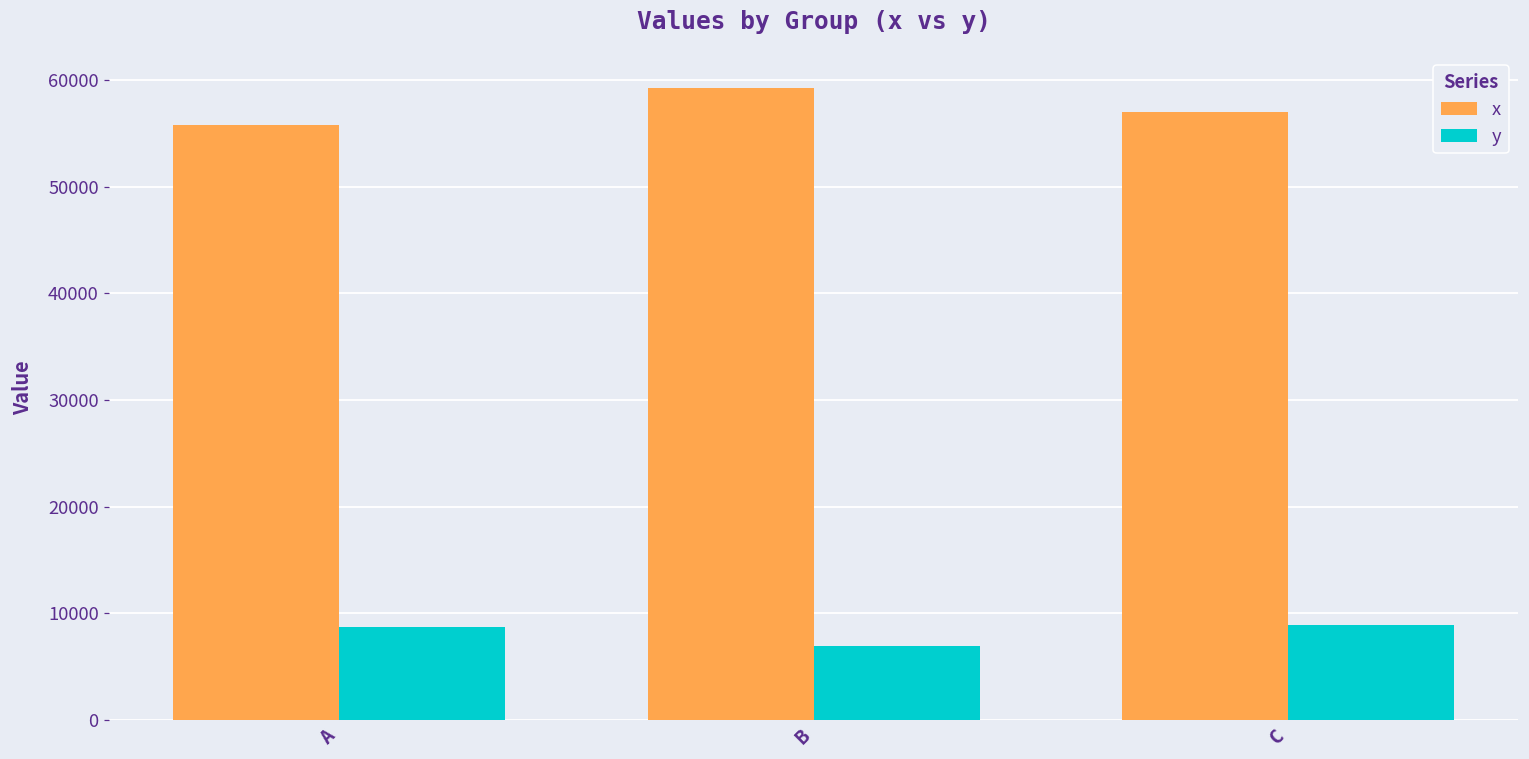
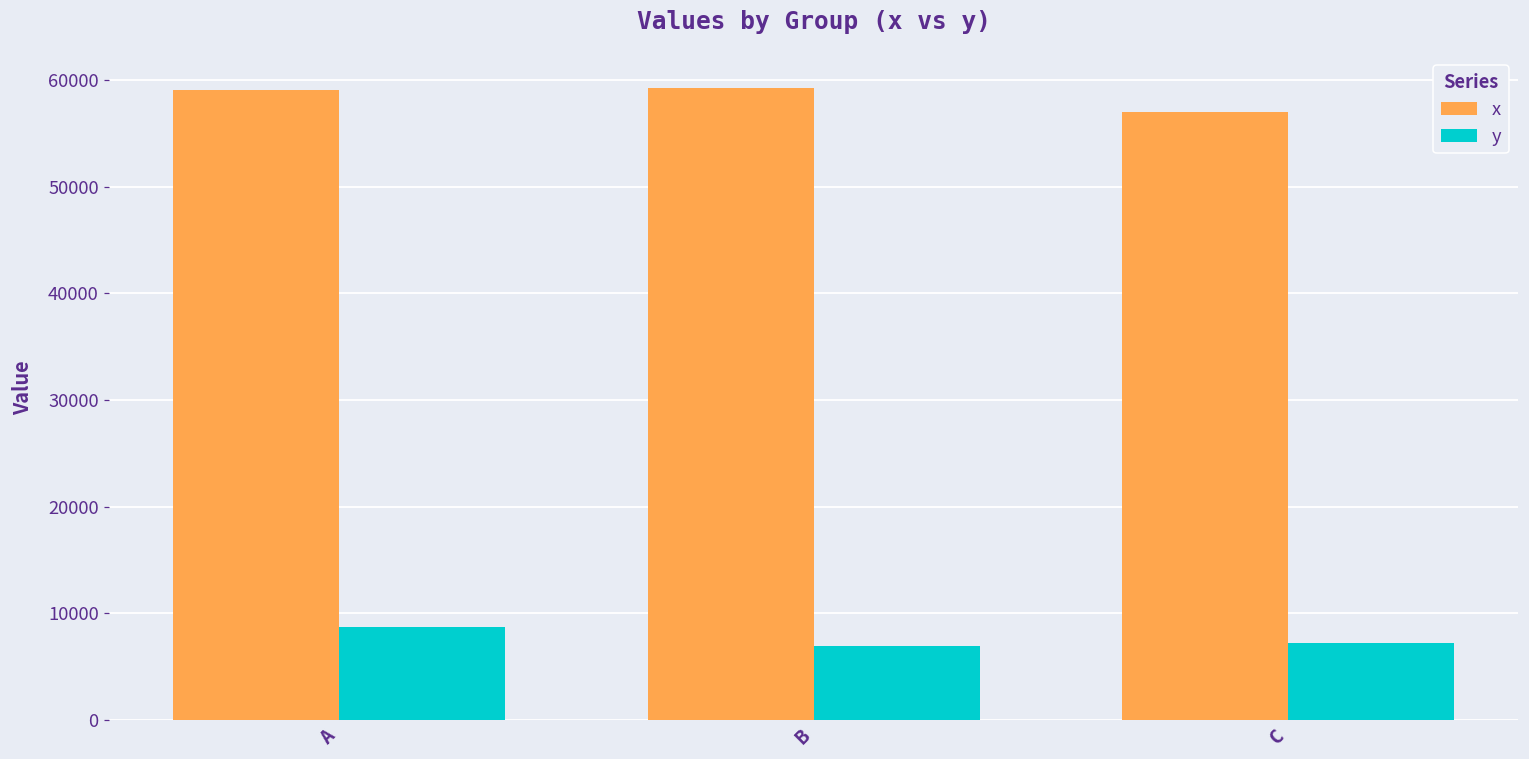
x, A: 56000 -> 59000
y, C: 9000 -> 7000
